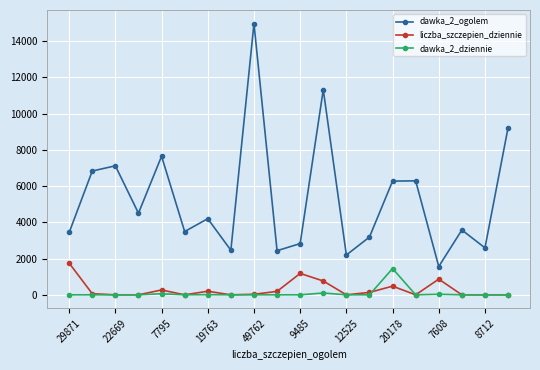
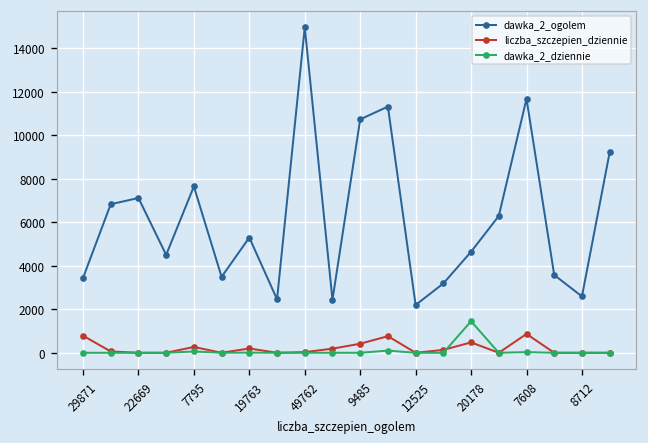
liczba_szczepien_dziennie, 29871: 1700 -> 800
dawka_2_ogolem, 19763: 4200 -> 5300
dawka_2_ogolem, 9485: 2800 -> 10700
liczba_szczepien_dziennie, 9485: 1200 -> 400
dawka_2_ogolem, 20178: 6300 -> 4600
dawka_2_ogolem, 7608: 1600 -> 11700
